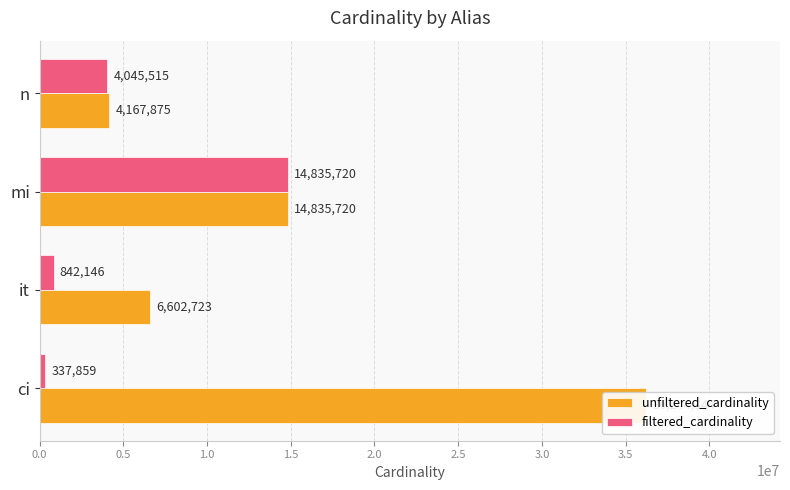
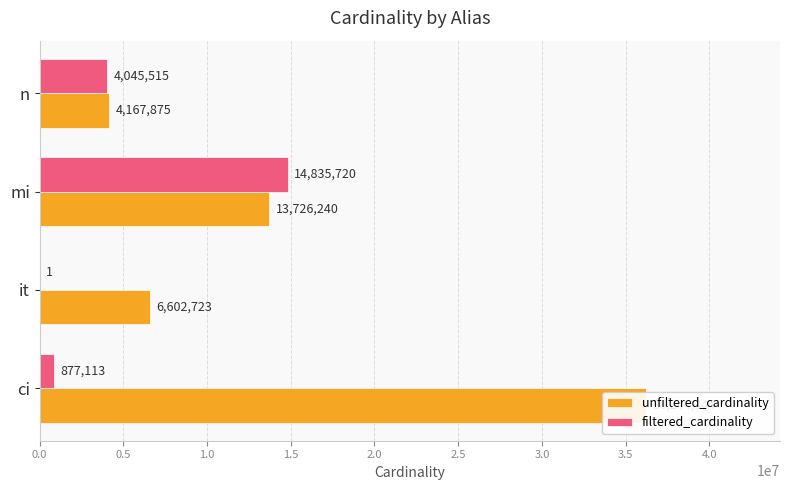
unfiltered_cardinality, mi: 14,835,720 -> 13,726,240
filtered_cardinality, it: 842,146 -> 1
filtered_cardinality, ci: 337,859 -> 877,113
